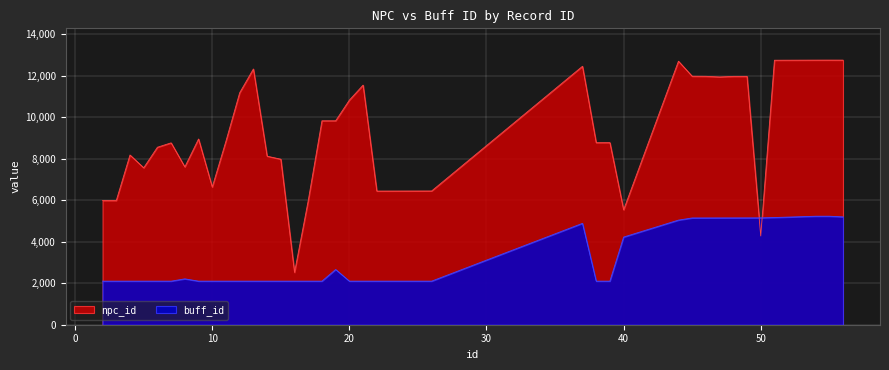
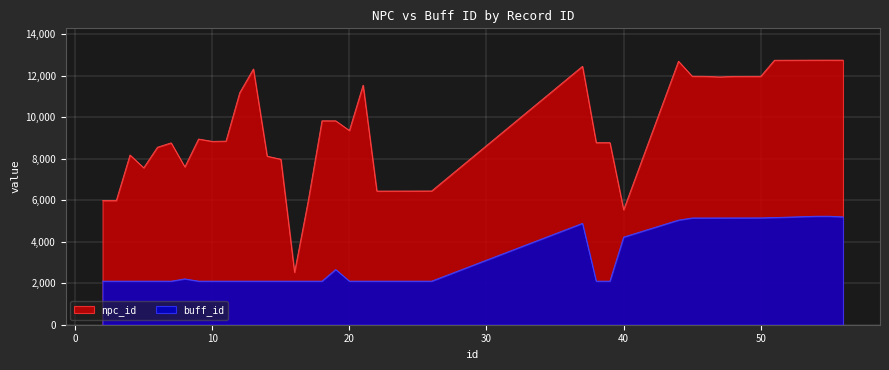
npc_id, 10: 6,600 -> 8,800
npc_id, 20: 10,800 -> 9,400
npc_id, 50: 4,300 -> 12,000
